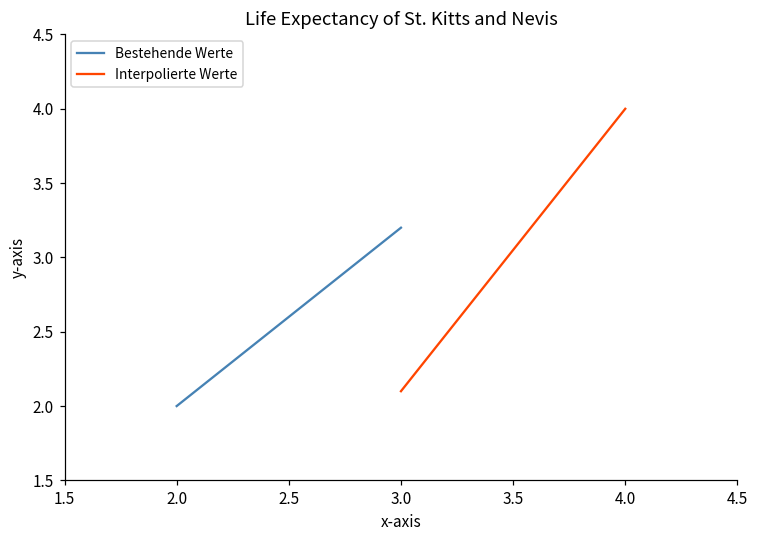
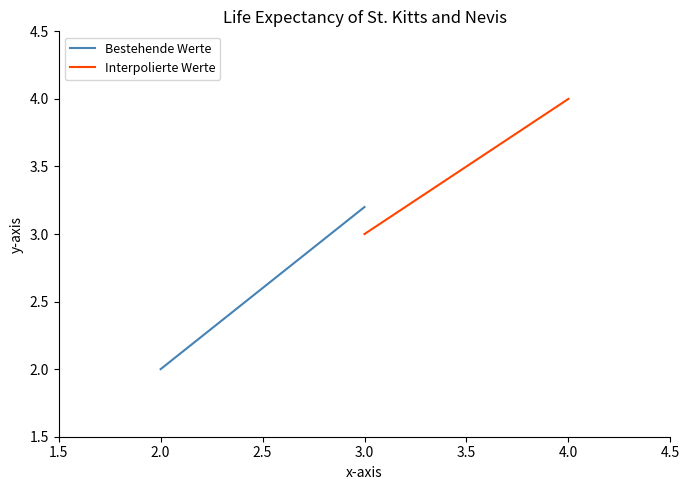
Interpolierte Werte, 3.0: 2.1 -> 3.0
